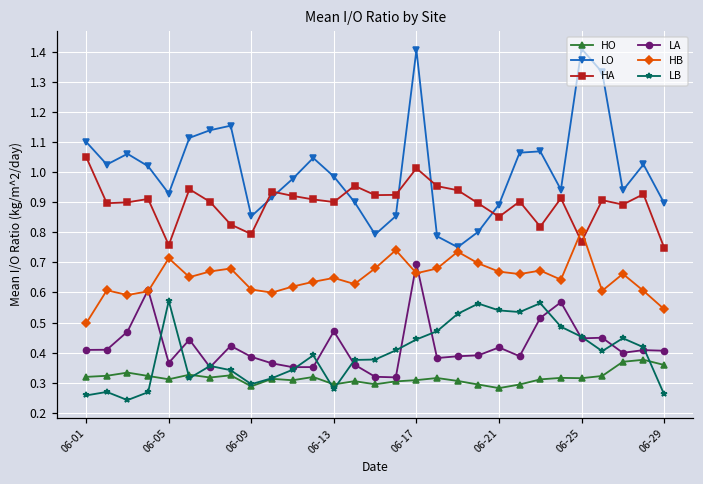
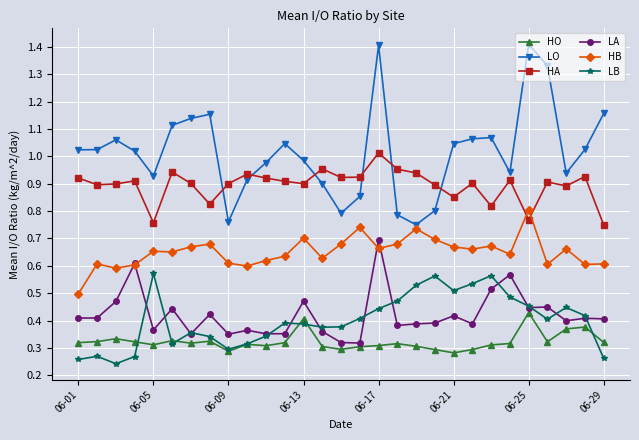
LO, 06-01: 1.10 -> 1.02
HA, 06-01: 1.05 -> 0.92
HB, 06-05: 0.71 -> 0.65
LO, 06-09: 0.85 -> 0.76
HA, 06-09: 0.79 -> 0.90
LA, 06-09: 0.39 -> 0.35
HO, 06-13: 0.29 -> 0.41
HB, 06-13: 0.65 -> 0.70
LB, 06-13: 0.28 -> 0.39
LO, 06-21: 0.89 -> 1.05
LB, 06-21: 0.54 -> 0.51
HO, 06-25: 0.32 -> 0.43
HO, 06-29: 0.36 -> 0.32
LO, 06-29: 0.90 -> 1.16
HB, 06-29: 0.54 -> 0.61
